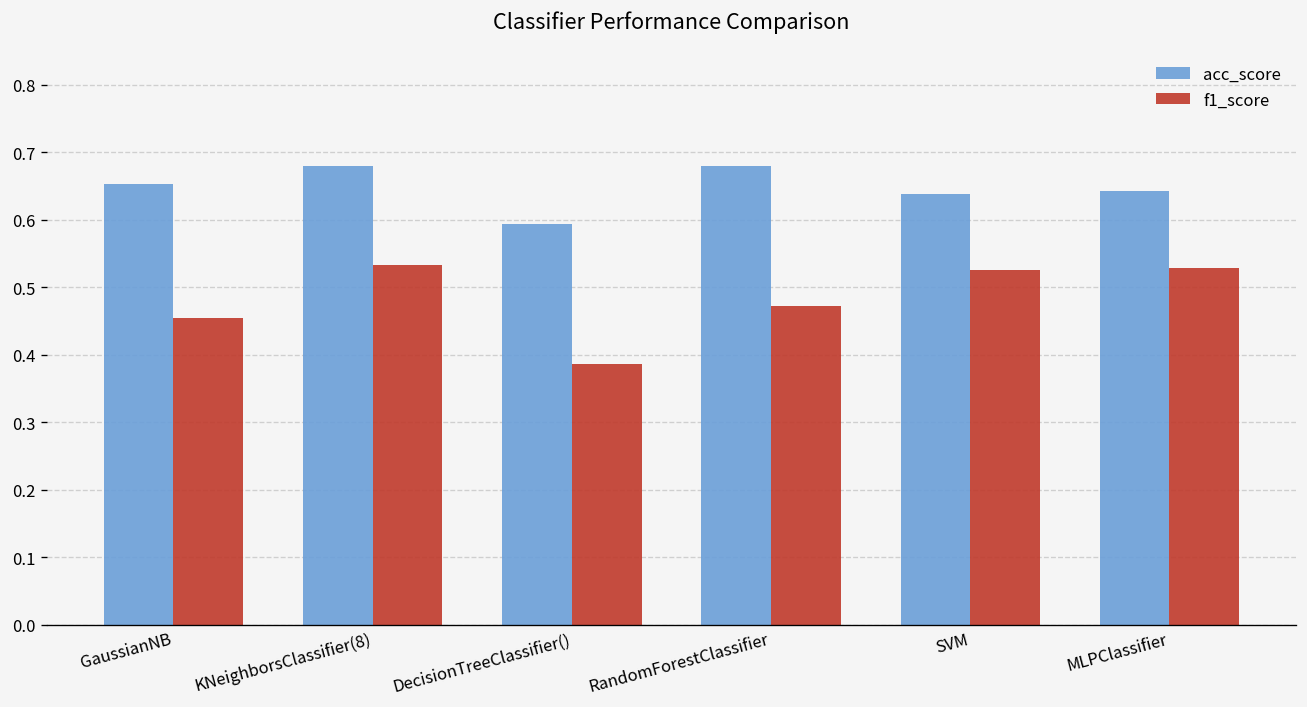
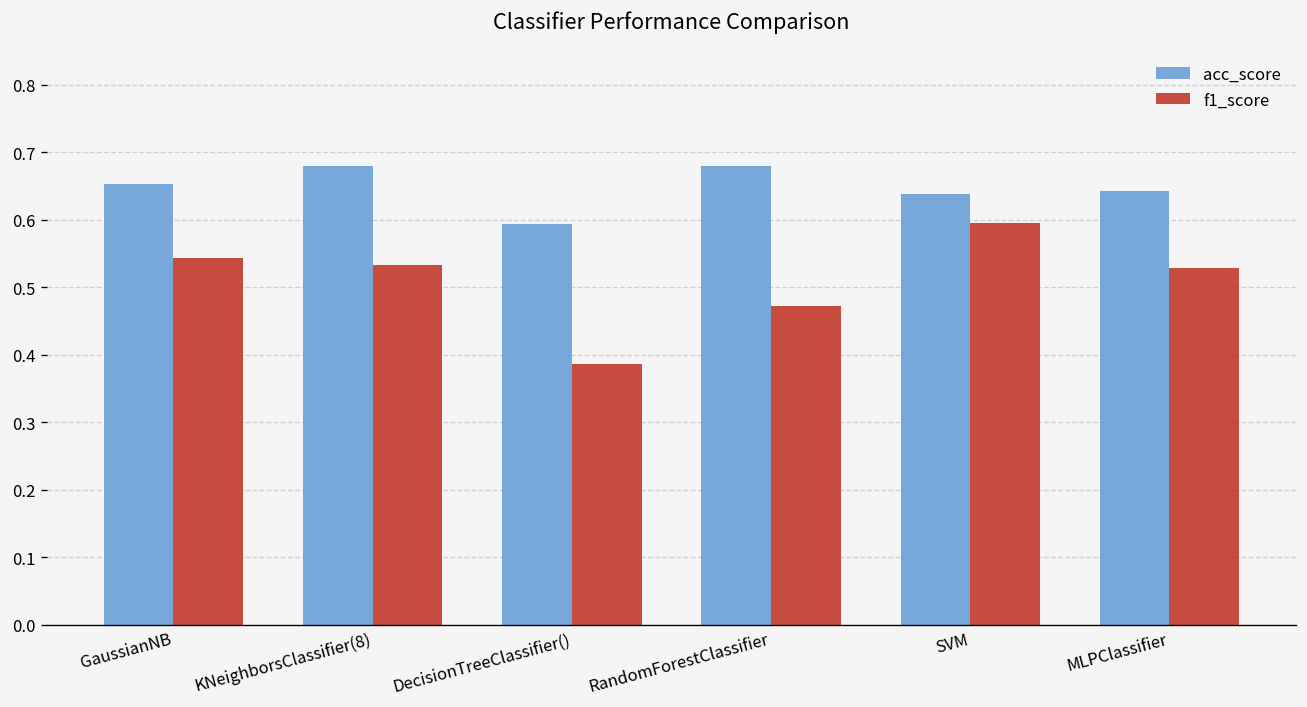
f1_score, GaussianNB: 0.45 -> 0.54
f1_score, SVM: 0.53 -> 0.59
